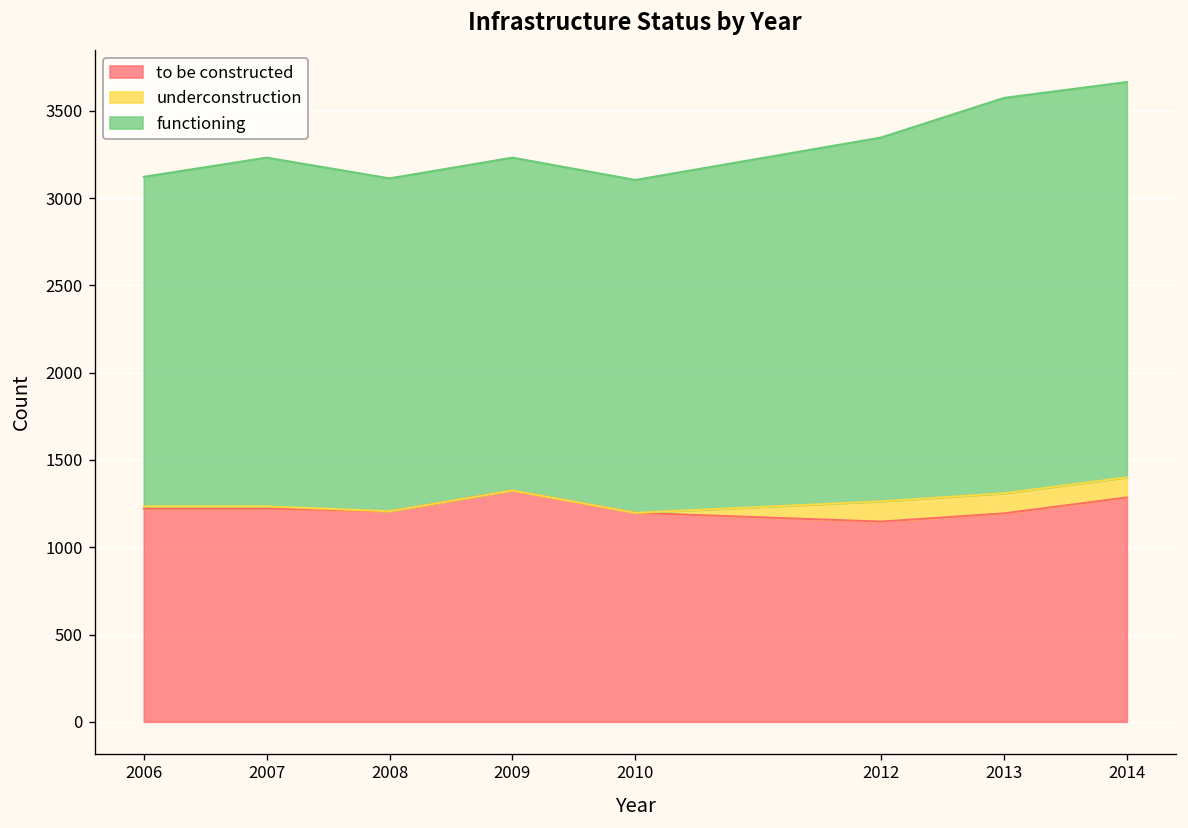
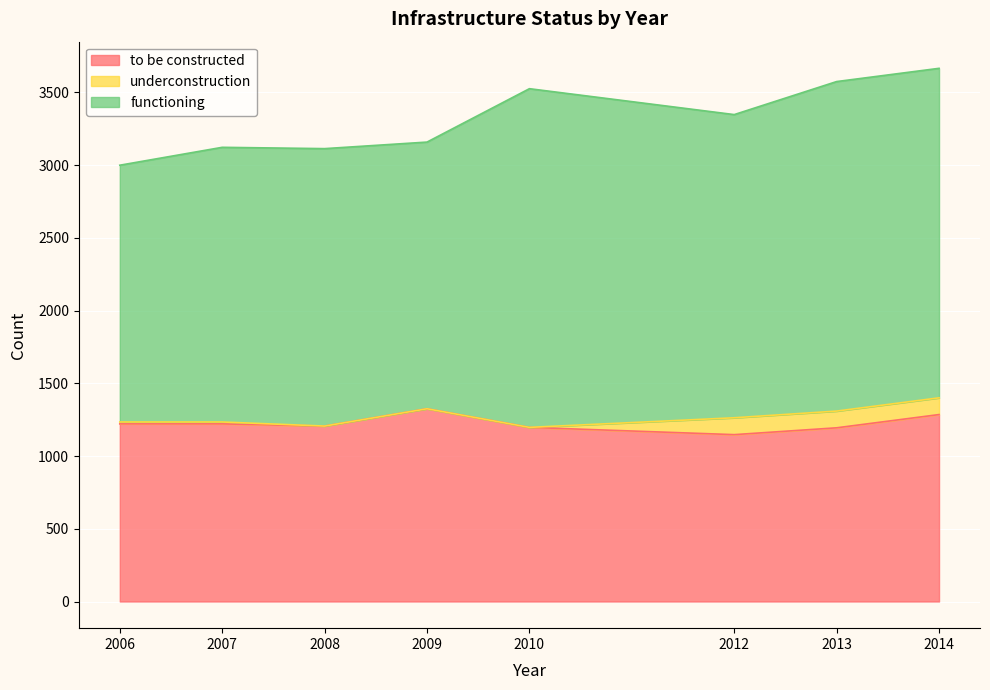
functioning, 2006: 1890 -> 1770
functioning, 2007: 2000 -> 1890
functioning, 2009: 1910 -> 1830
functioning, 2010: 1910 -> 2330
